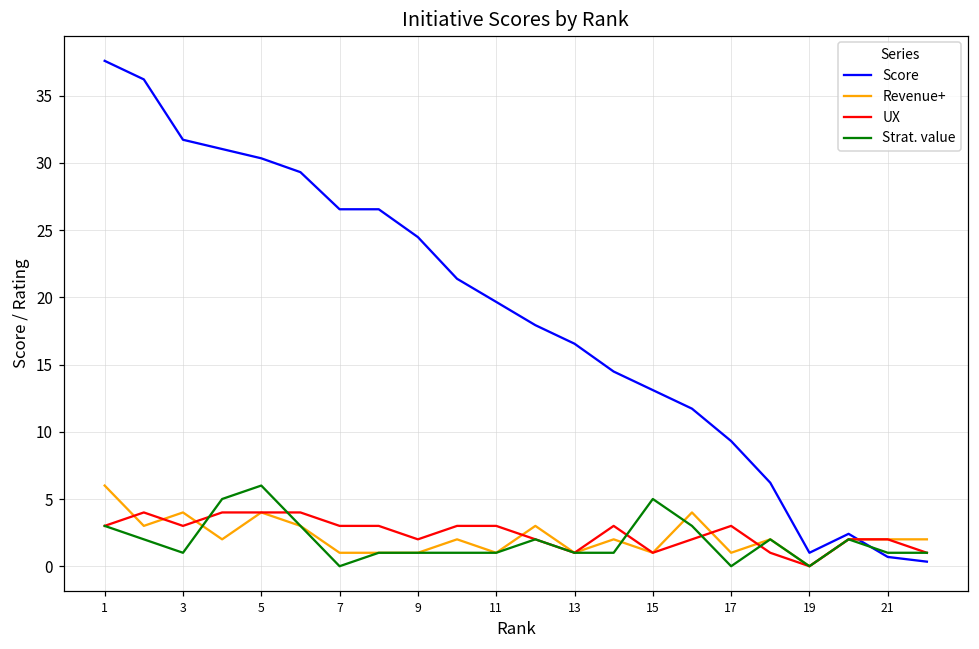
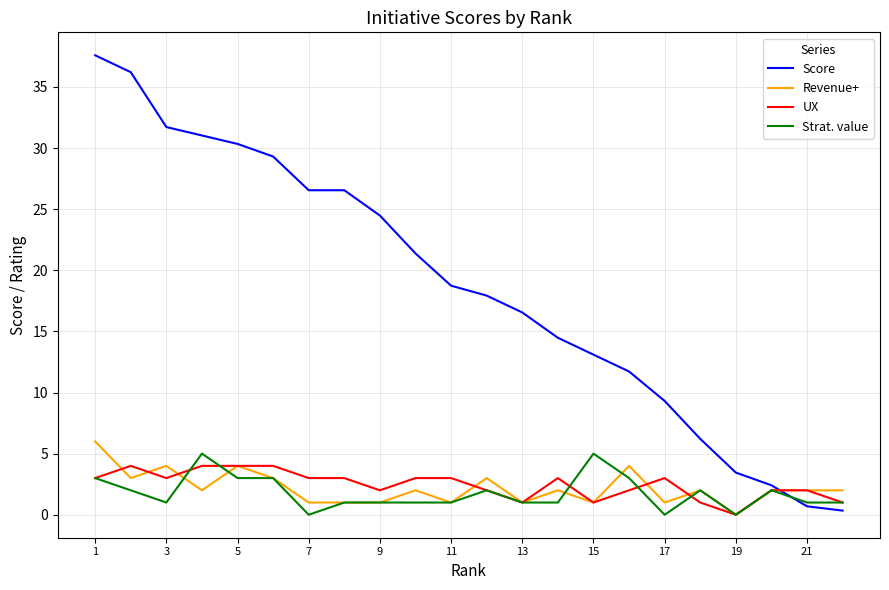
Strat. value, 5: 6 -> 3
Score, 11: 19.7 -> 18.7
Score, 19: 1.0 -> 3.5
